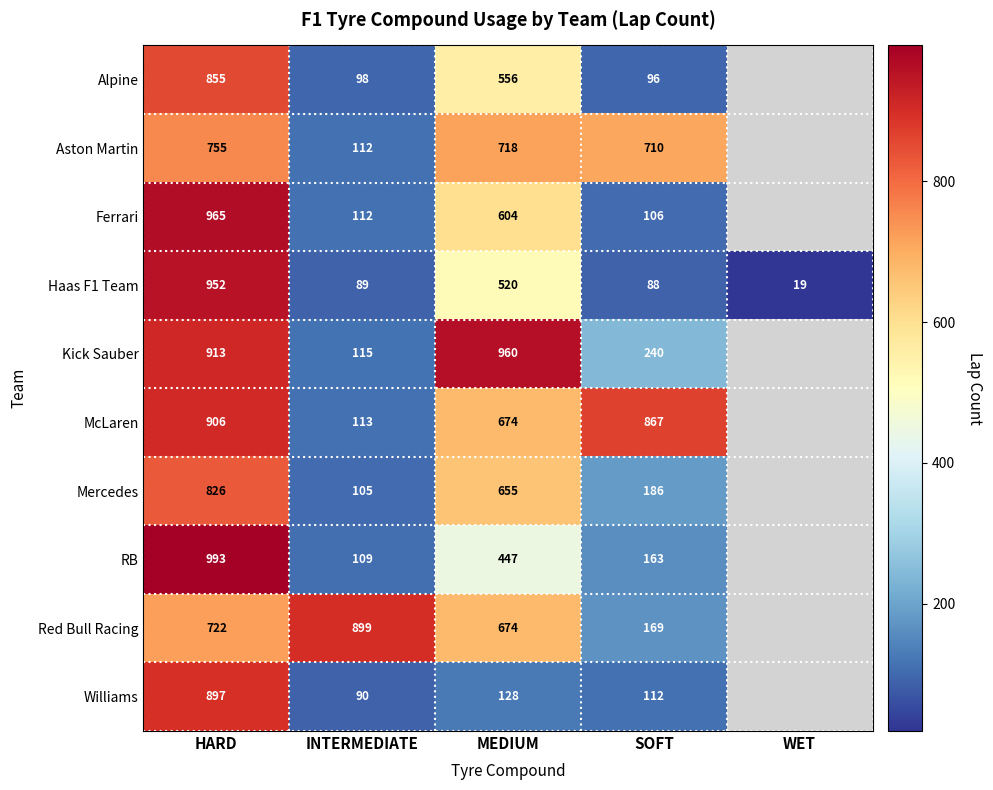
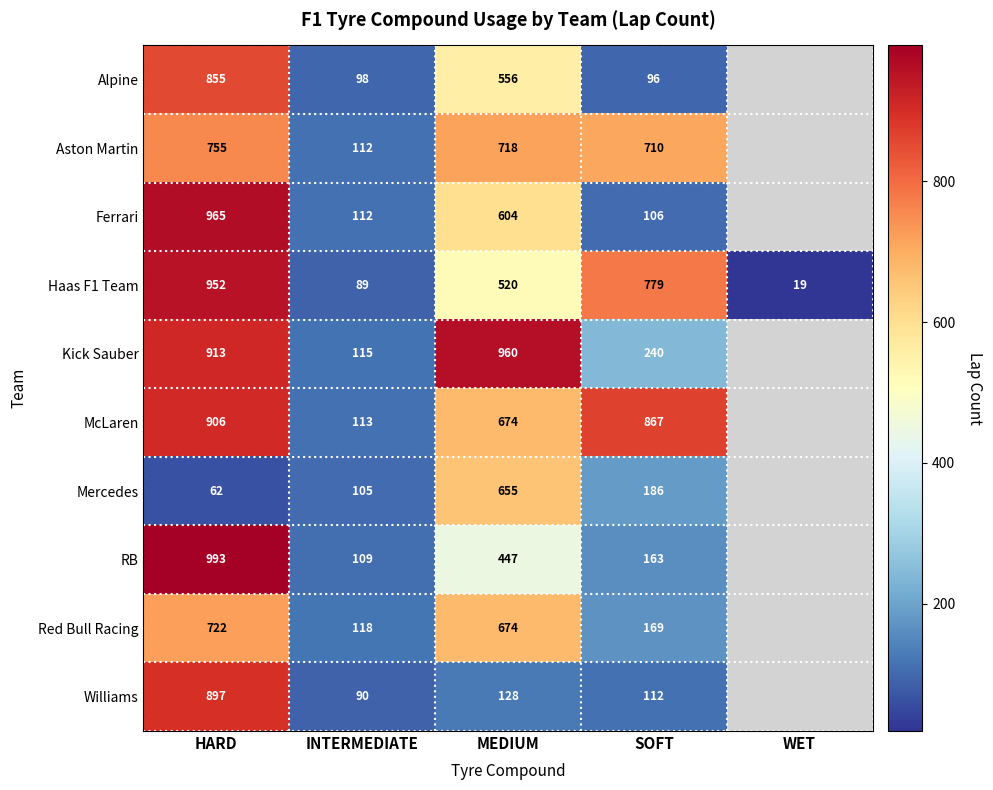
Haas F1 Team, SOFT: 88 -> 779
Mercedes, HARD: 826 -> 62
Red Bull Racing, INTERMEDIATE: 899 -> 118
